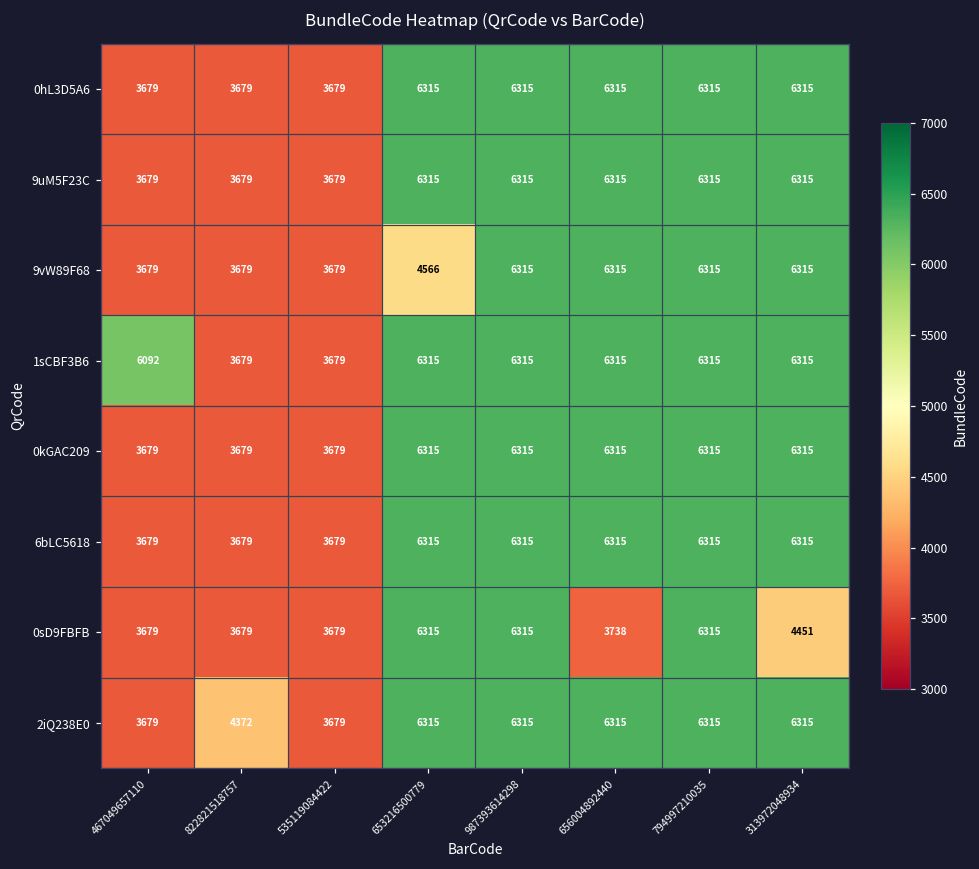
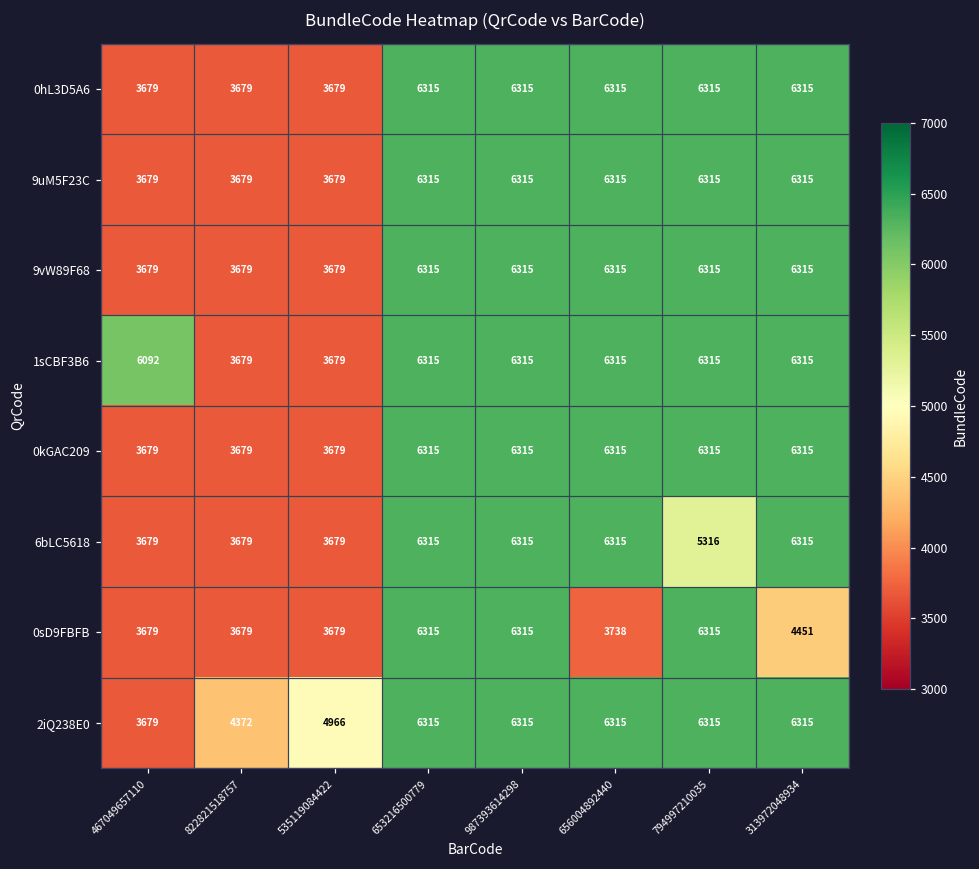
9vW89F68, 653216500779: 4566 -> 6315
6bLC5618, 794997210035: 6315 -> 5316
2iQ238E0, 535119084422: 3679 -> 4966
